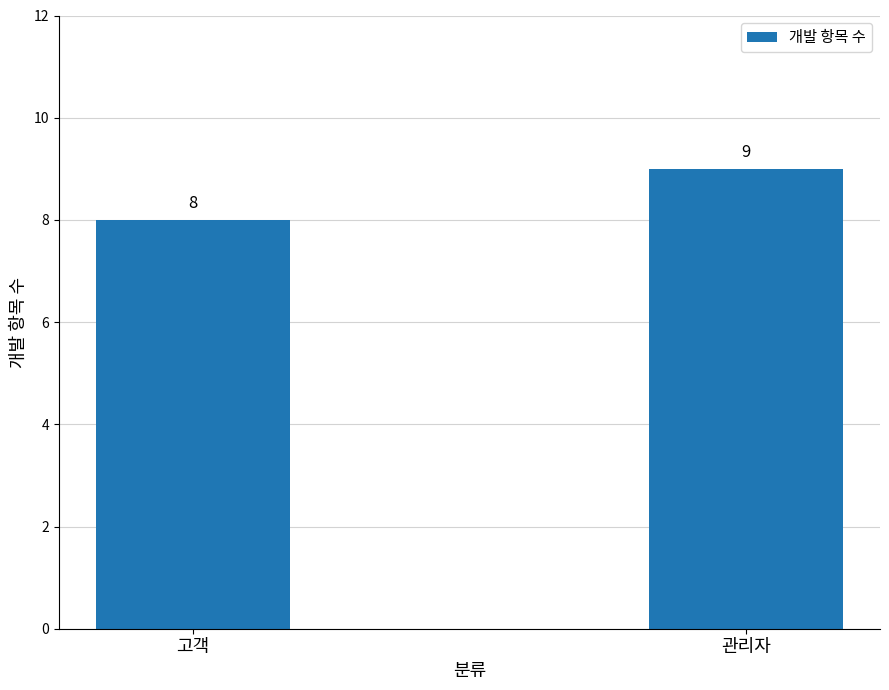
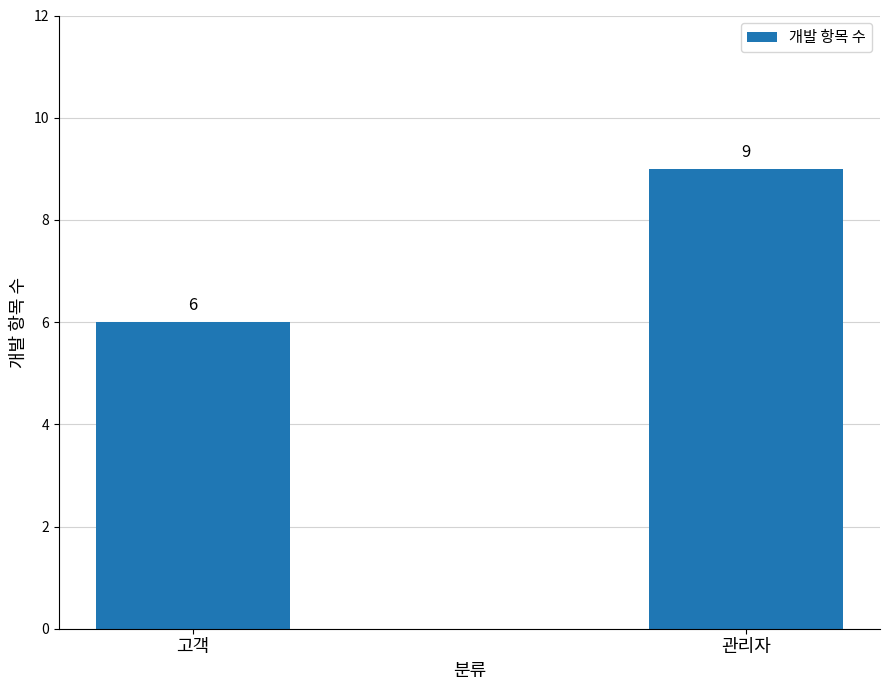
고객: 8 -> 6
